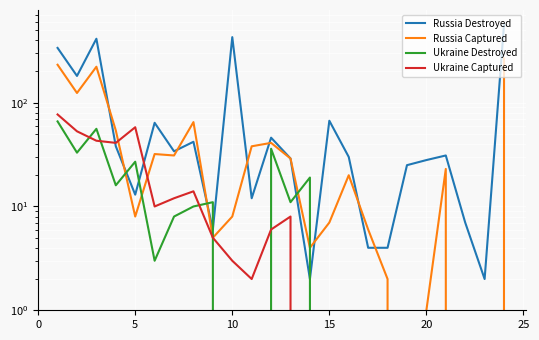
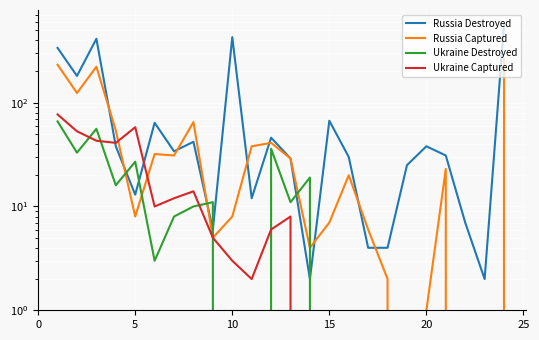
Russia Destroyed, 20: 28 -> 38
